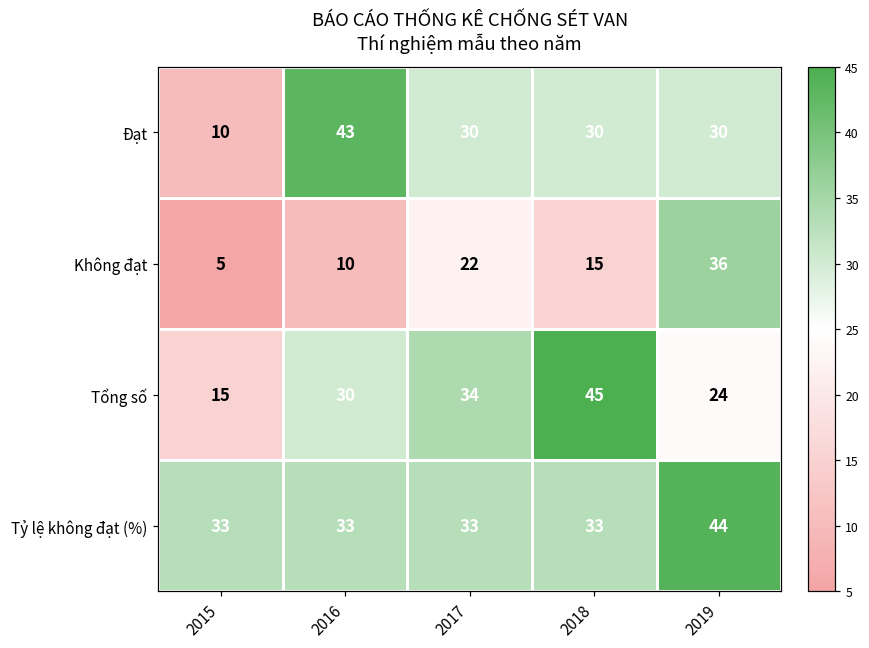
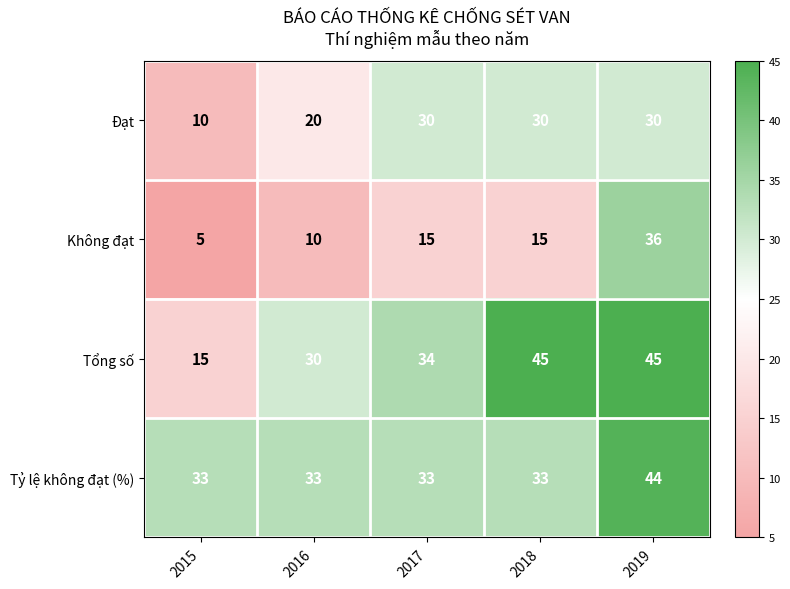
Đạt, 2016: 43 -> 20
Không đạt, 2017: 22 -> 15
Tổng số, 2019: 24 -> 45
